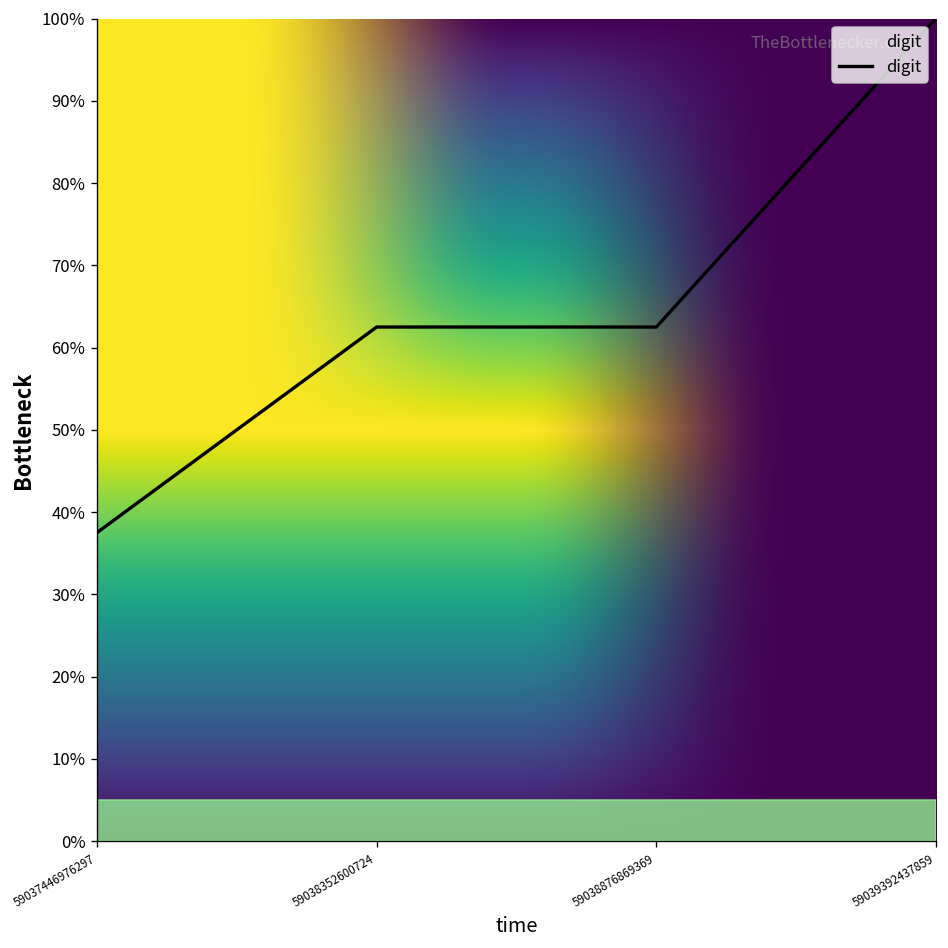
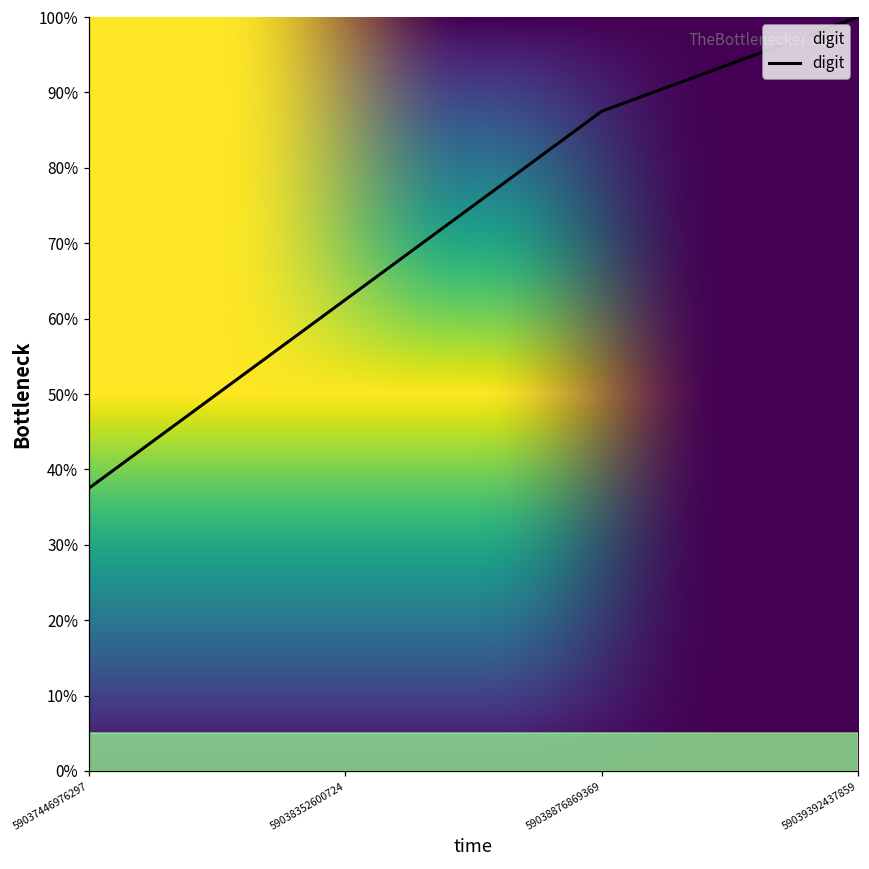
59038876869369: 63% -> 88%
